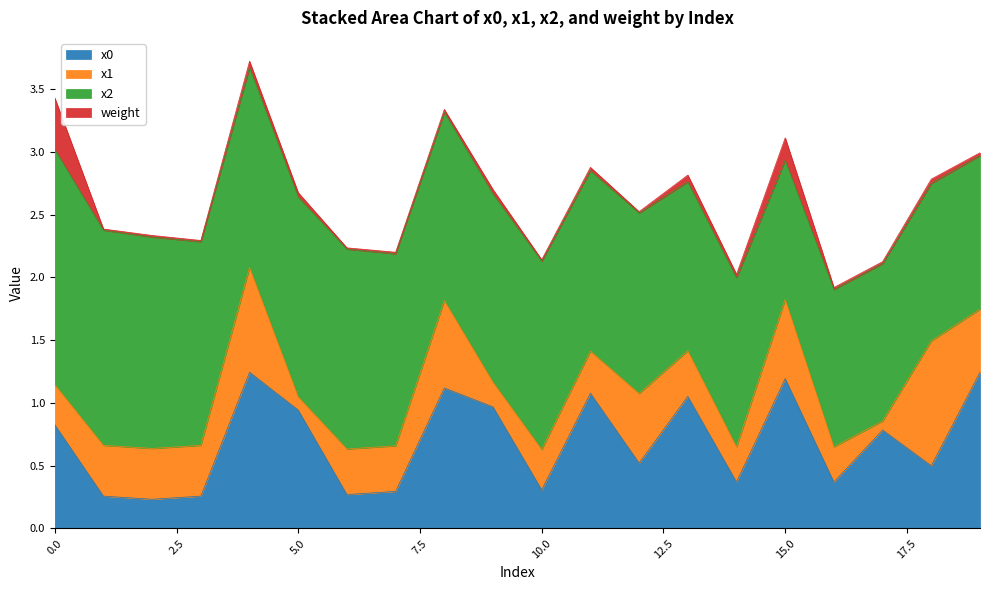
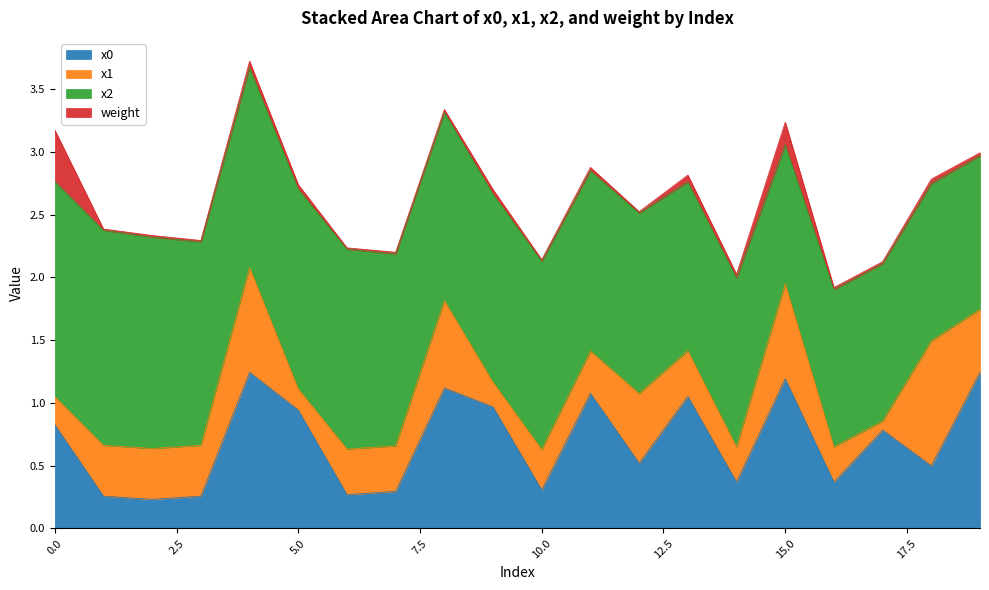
x1, 0.0: 0.32 -> 0.22
x2, 0.0: 1.88 -> 1.72
x1, 5.0: 0.10 -> 0.17
x1, 15.0: 0.63 -> 0.76
